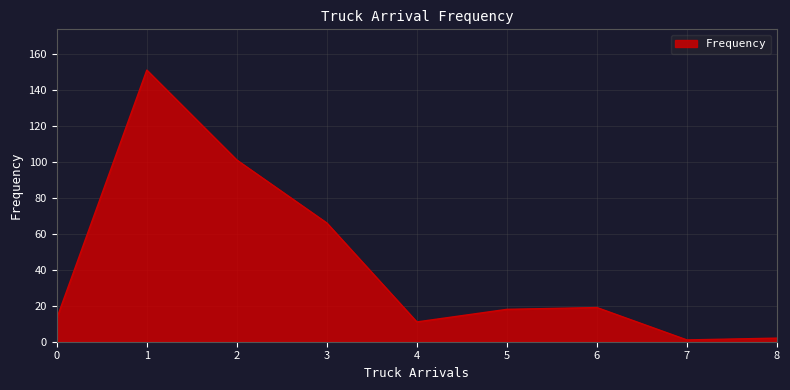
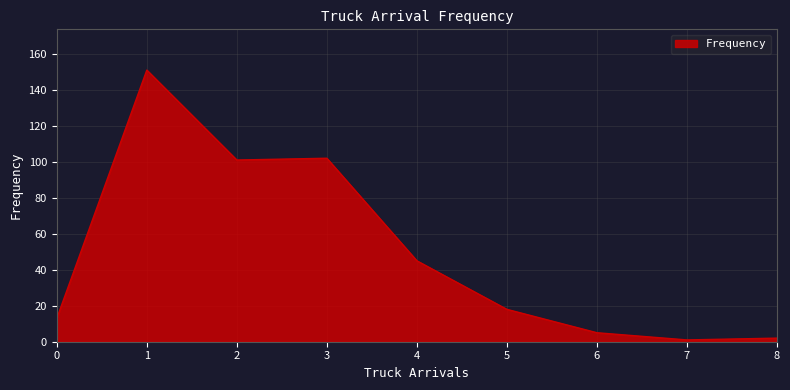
3: 66 -> 102
4: 11 -> 45
6: 19 -> 5
